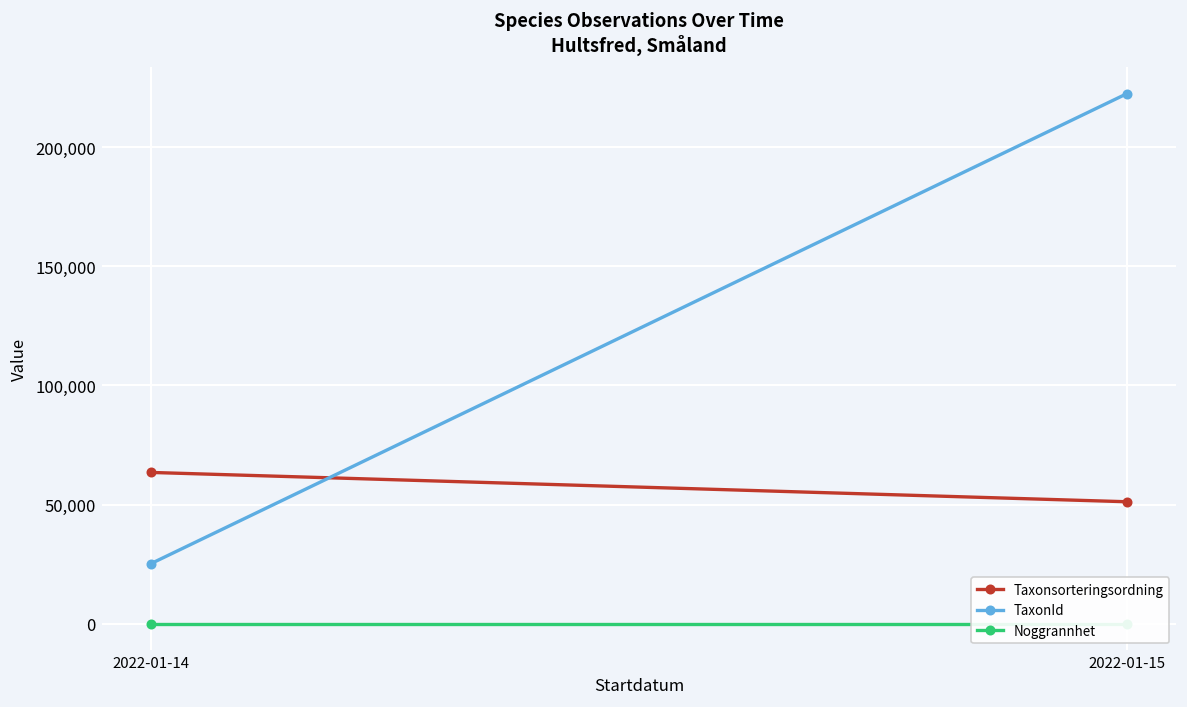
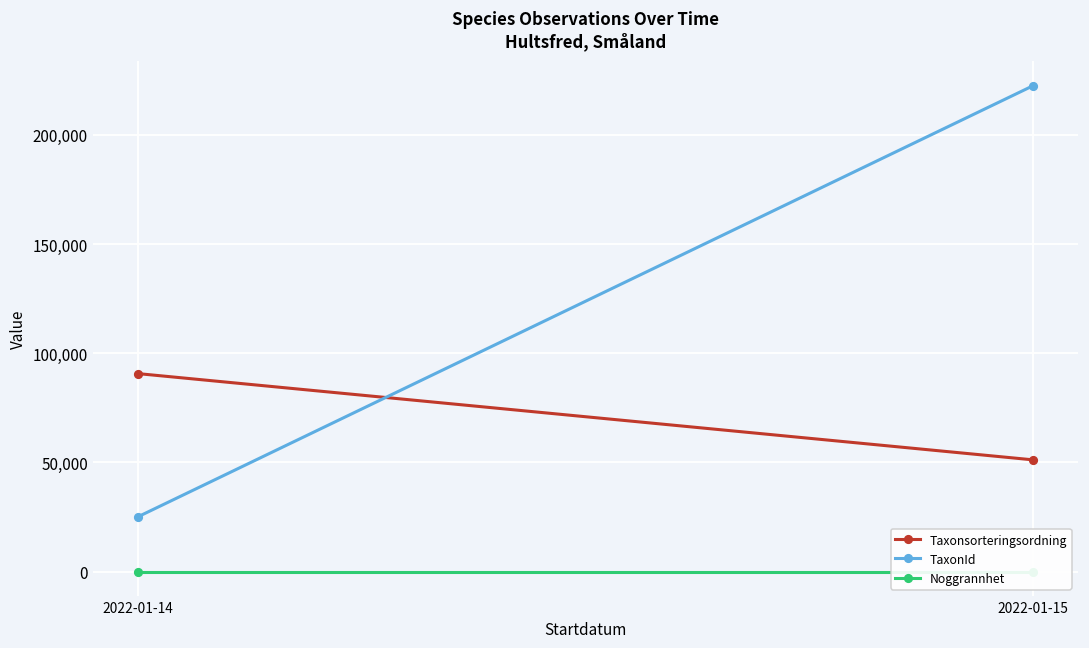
Taxonsorteringsordning, 2022-01-14: 63,000 -> 91,000
